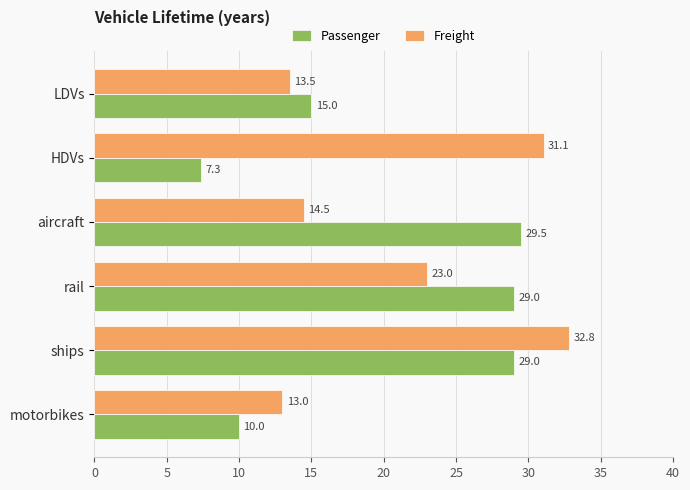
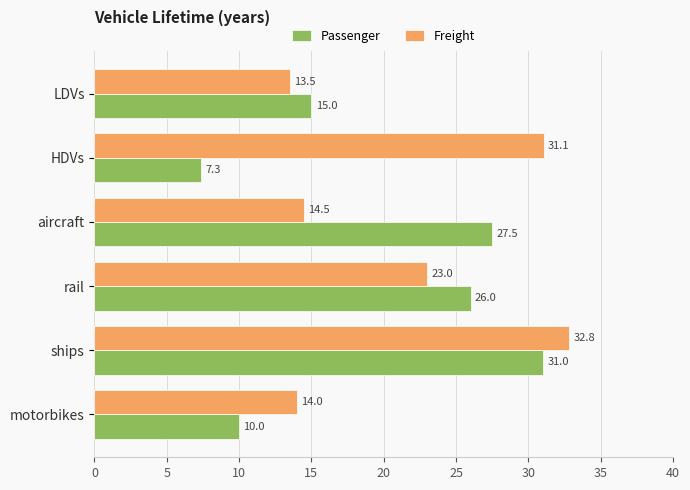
Passenger, aircraft: 29.5 -> 27.5
Passenger, rail: 29.0 -> 26.0
Passenger, ships: 29.0 -> 31.0
Freight, motorbikes: 13.0 -> 14.0
